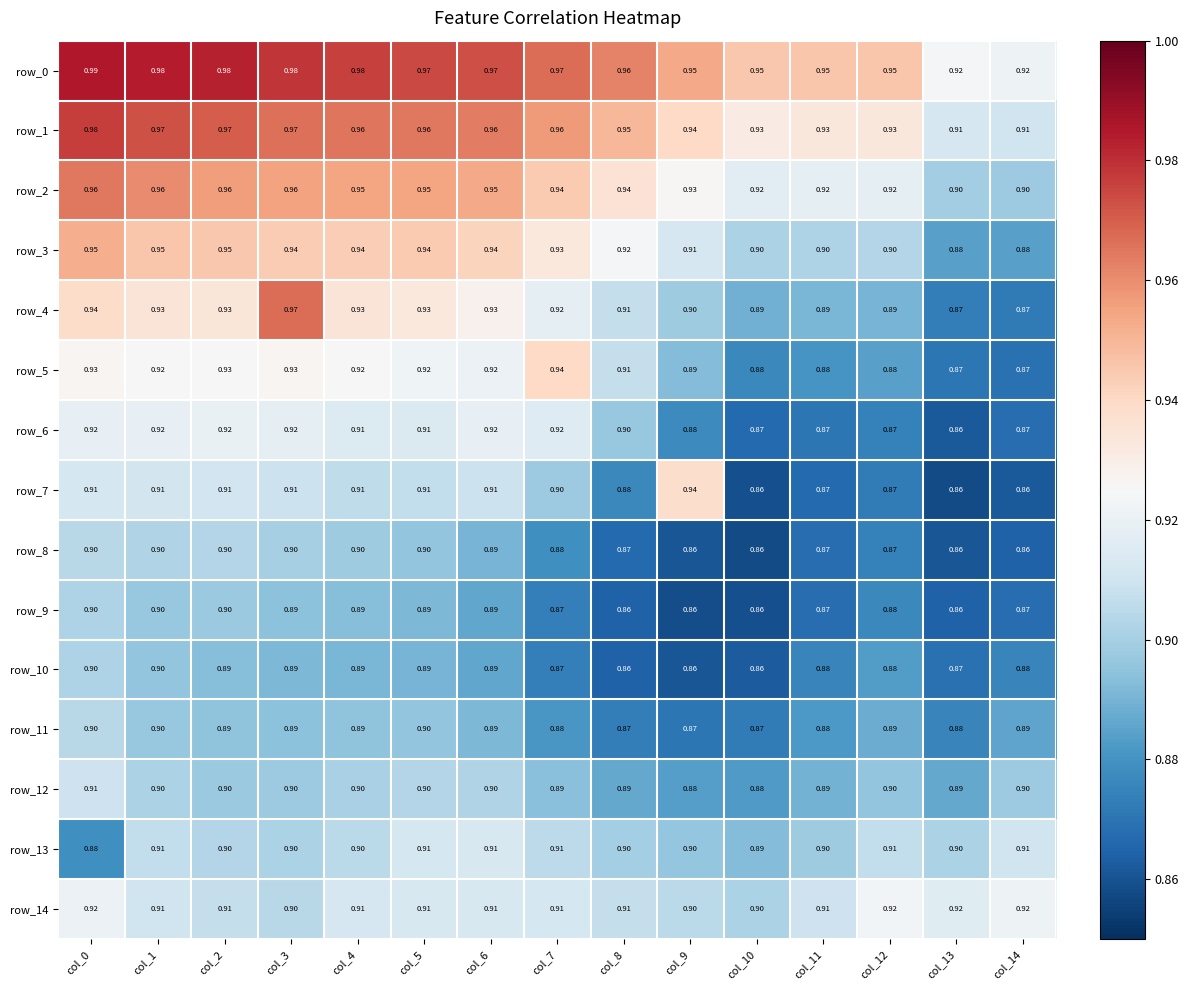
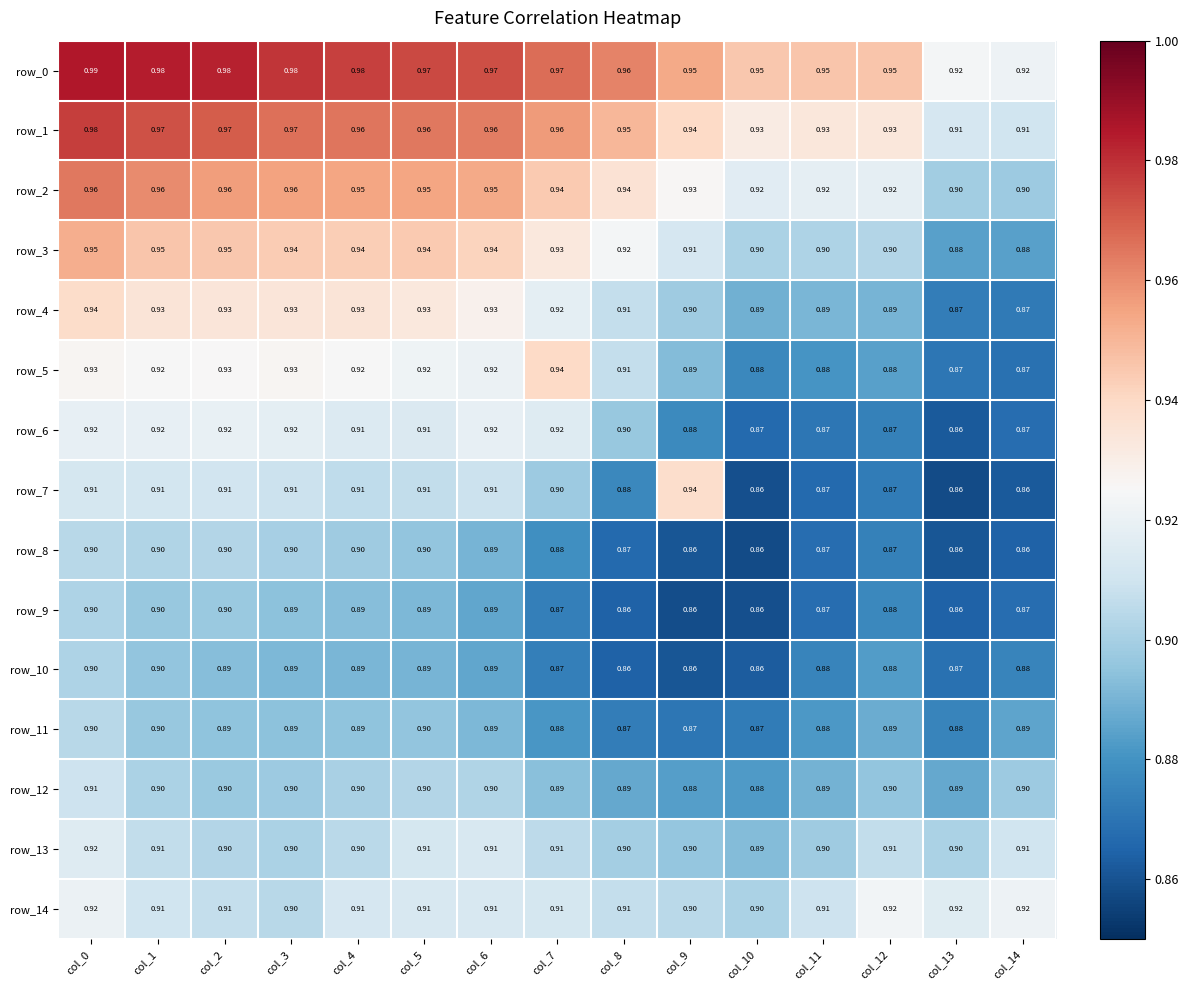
row_4, col_3: 0.97 -> 0.93
row_13, col_0: 0.88 -> 0.92
